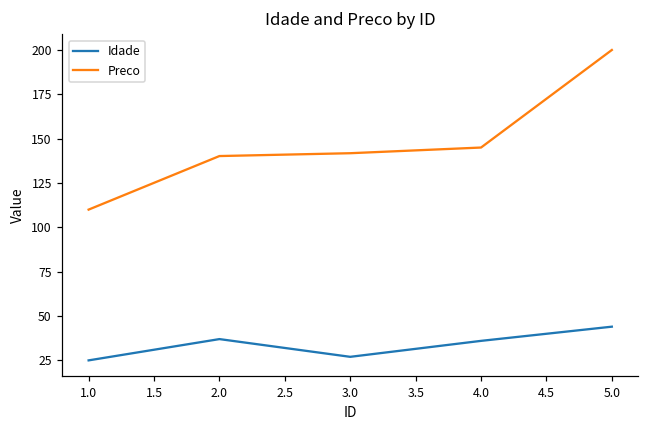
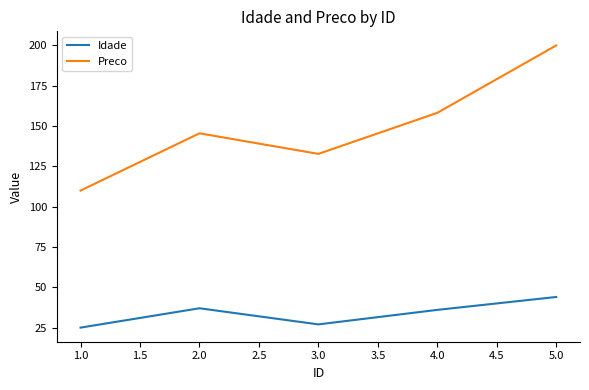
Preco, 2.0: 140 -> 146
Preco, 3.0: 142 -> 133
Preco, 4.0: 145 -> 158
